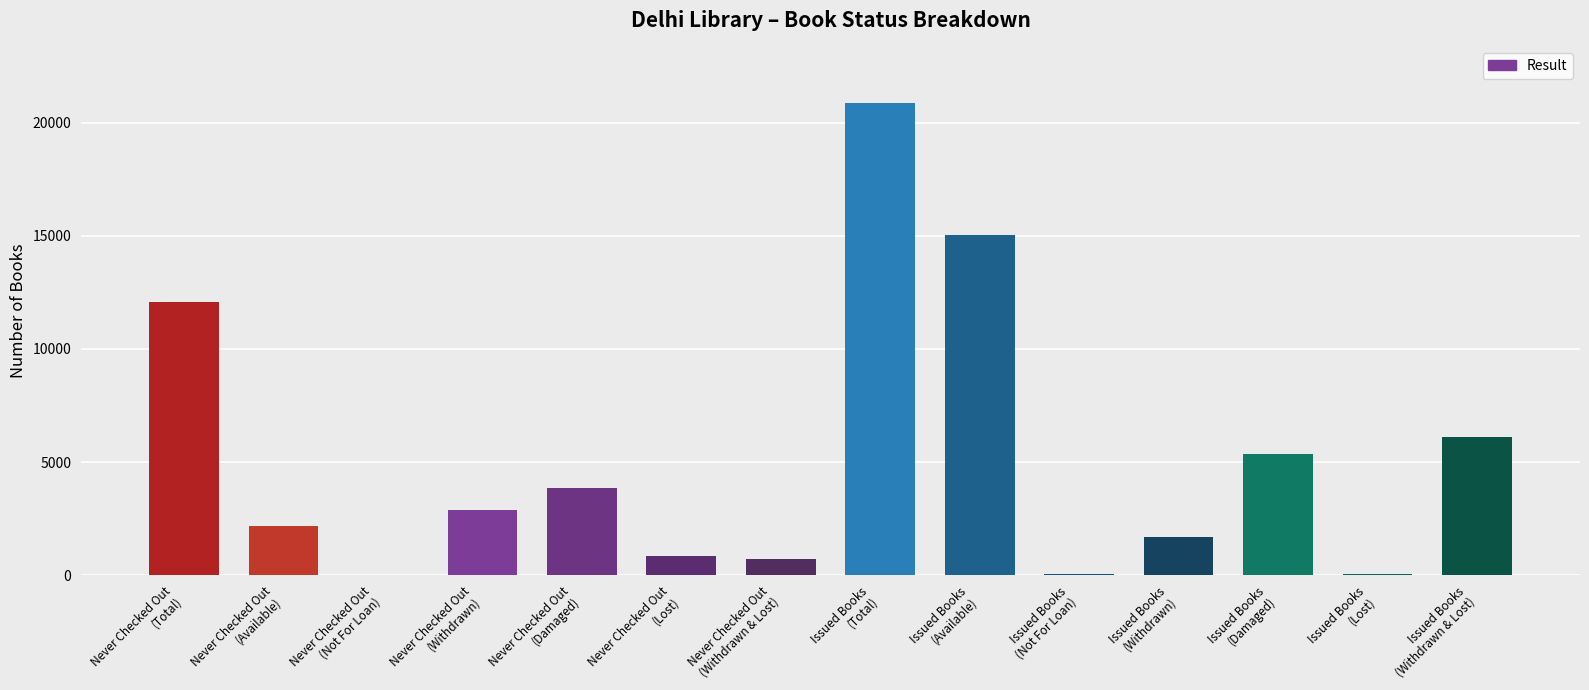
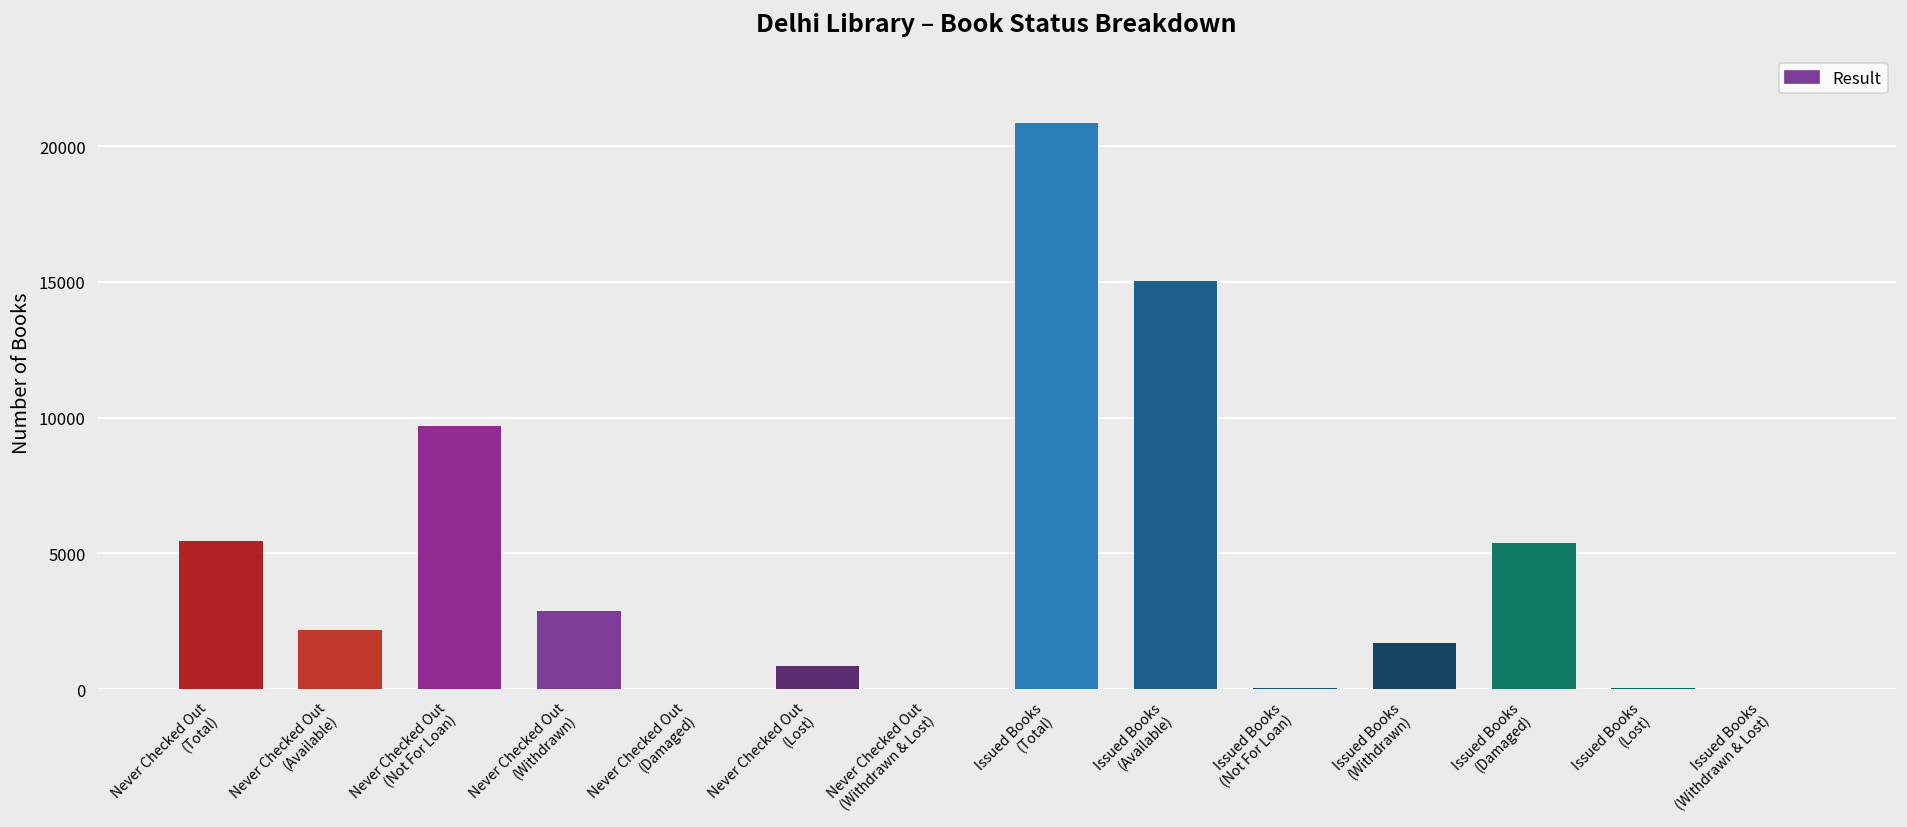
Never Checked Out (Total): 12100 -> 5500
Never Checked Out (Not For Loan): 0 -> 9700
Never Checked Out (Damaged): 3900 -> 0
Never Checked Out (Withdrawn & Lost): 700 -> 0
Issued Books (Withdrawn & Lost): 6100 -> 0
